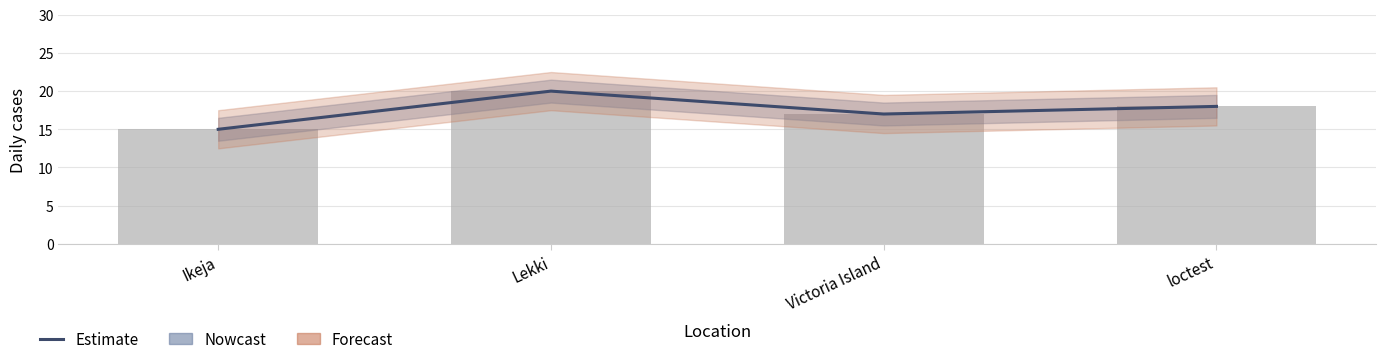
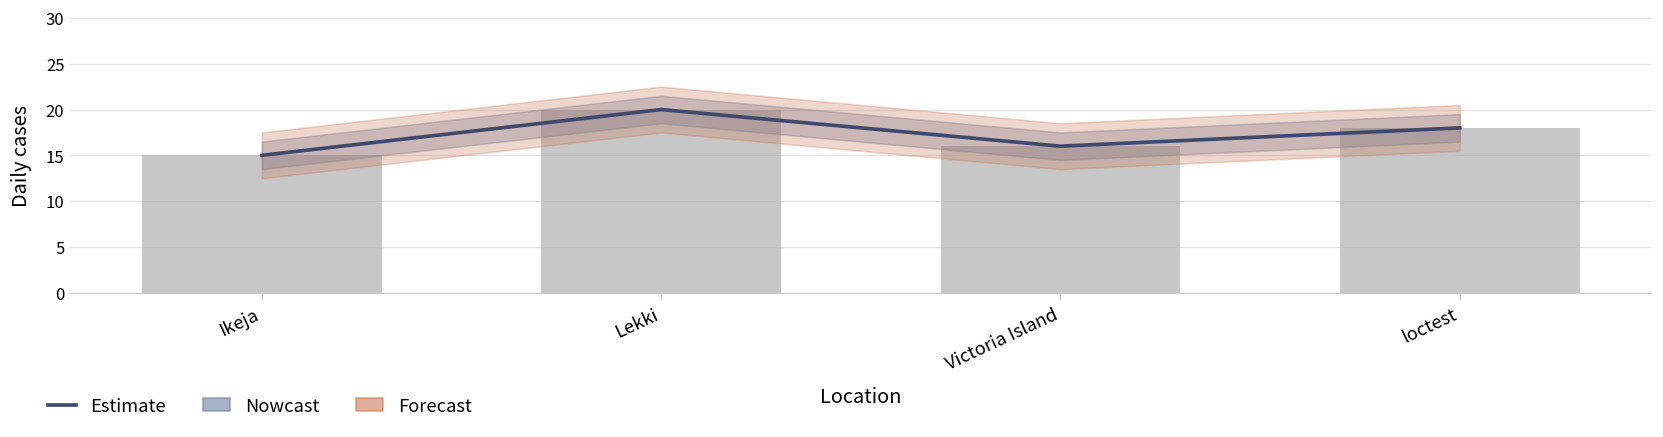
Estimate, Victoria Island: 17 -> 16
